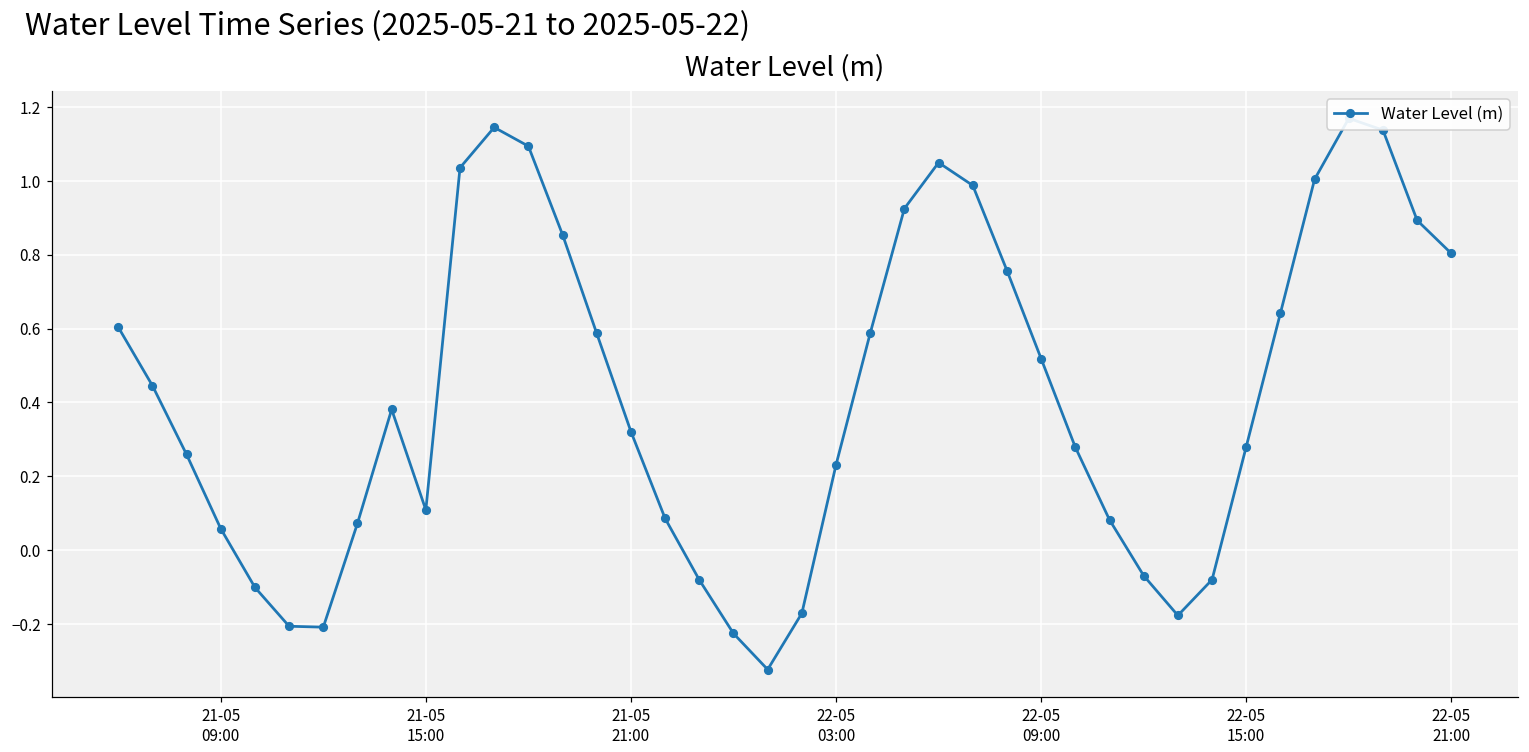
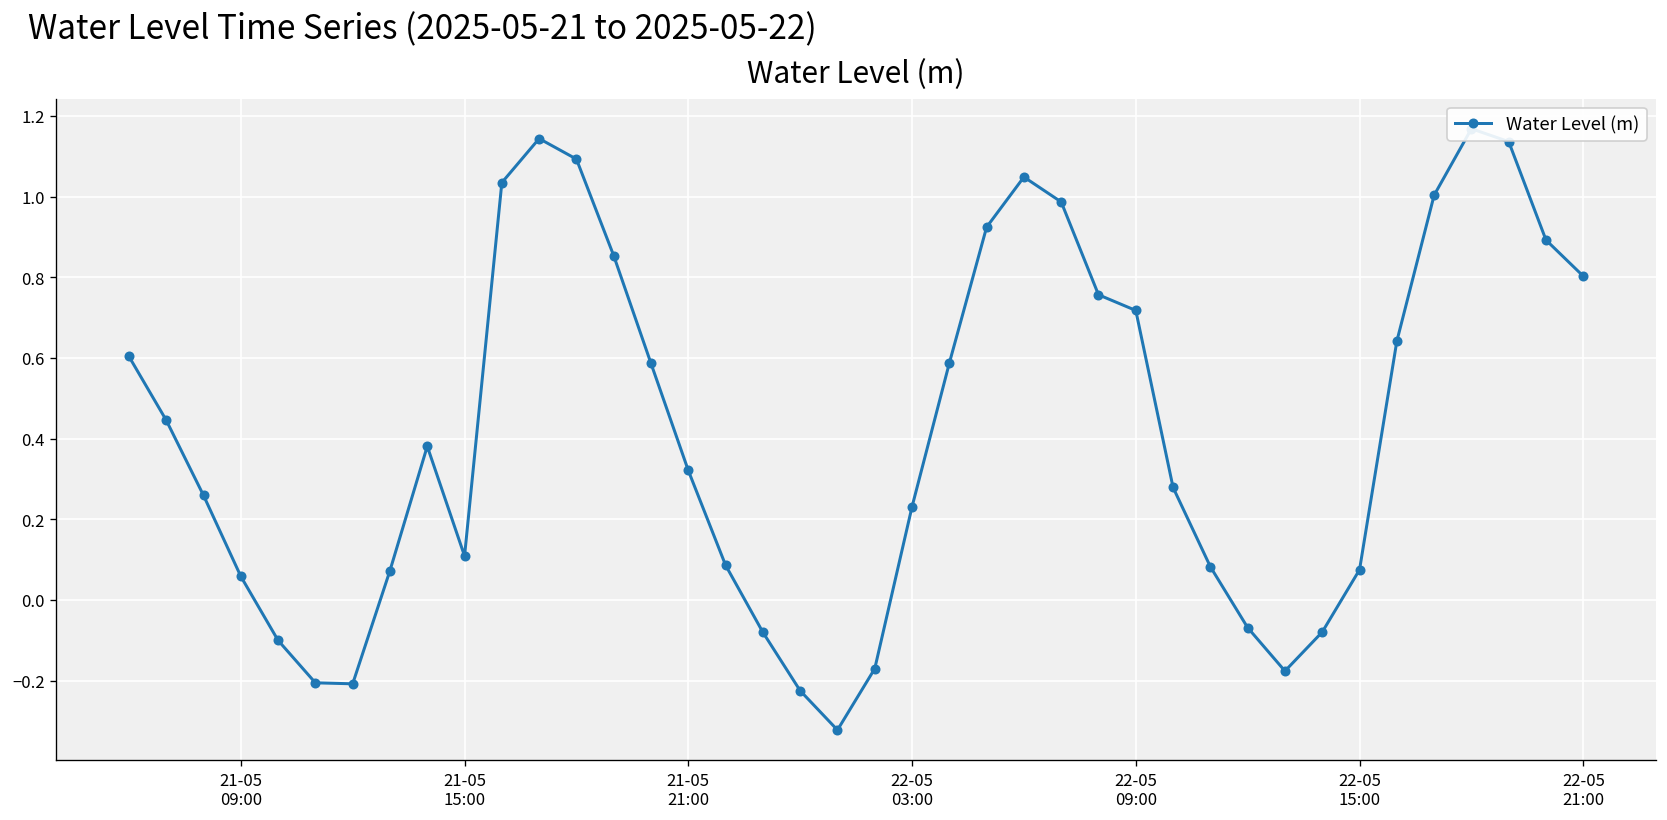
22-05 09:00: 0.52 -> 0.72
22-05 15:00: 0.28 -> 0.08
